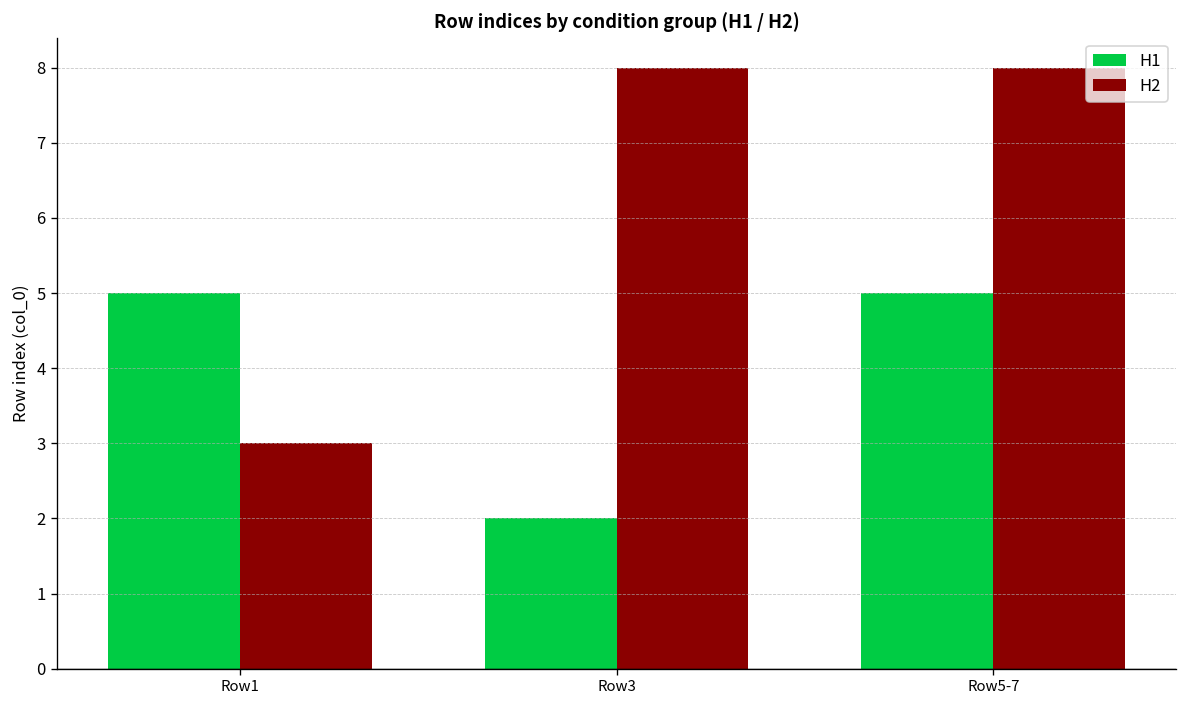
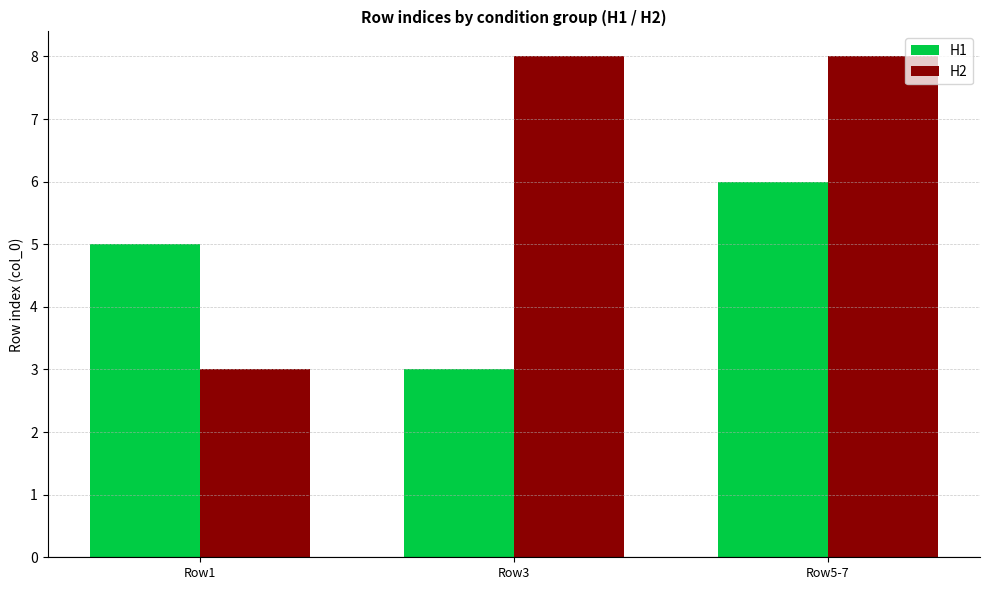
H1, Row3: 2 -> 3
H1, Row5-7: 5 -> 6
